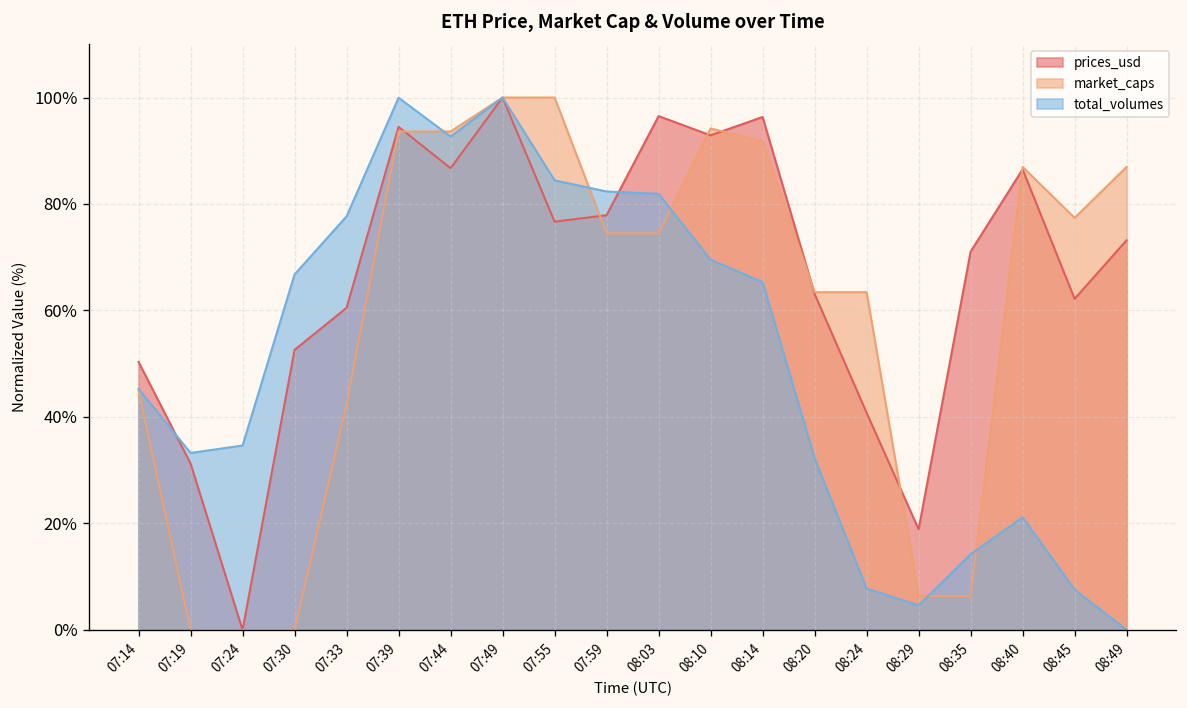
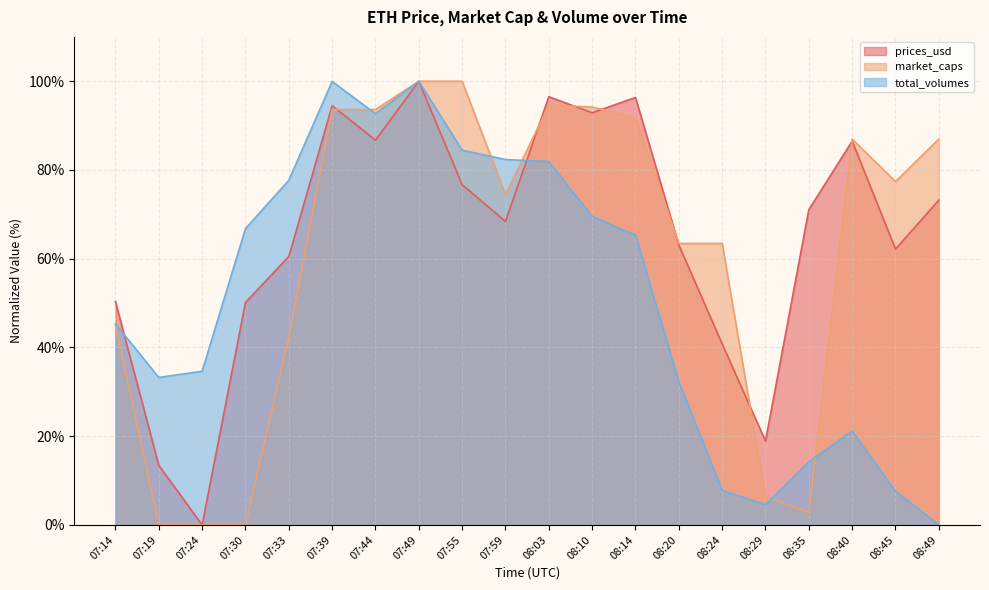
prices_usd, 07:19: 31% -> 13%
prices_usd, 07:30: 53% -> 50%
prices_usd, 07:59: 78% -> 68%
market_caps, 08:03: 74% -> 95%
market_caps, 08:35: 6% -> 3%
